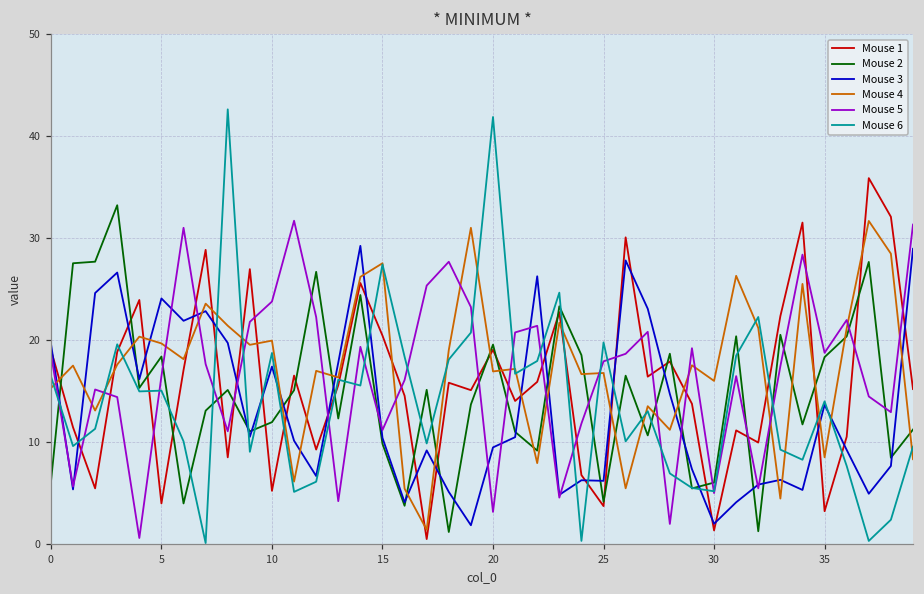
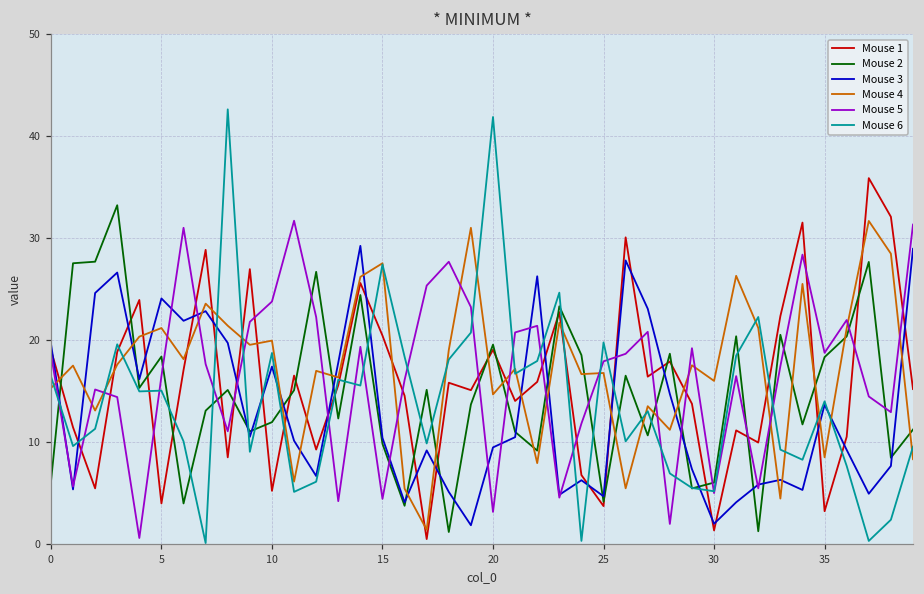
Mouse 4, 5: 20 -> 21
Mouse 5, 15: 11 -> 4
Mouse 4, 20: 17 -> 15
Mouse 3, 25: 6 -> 5
